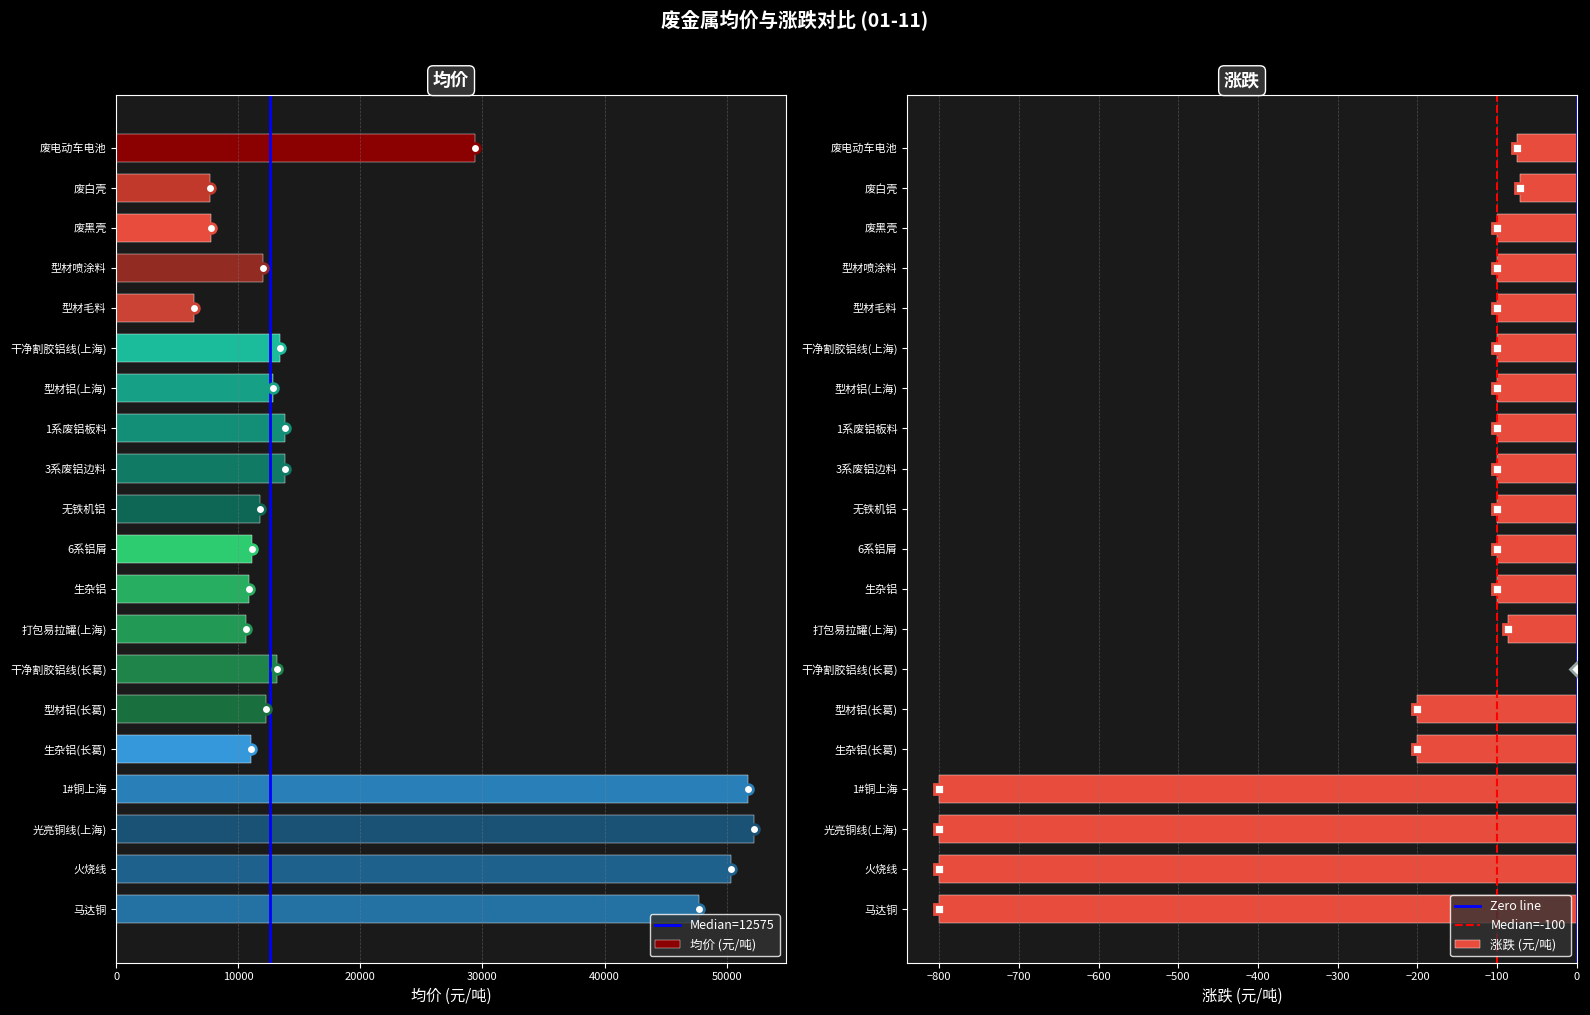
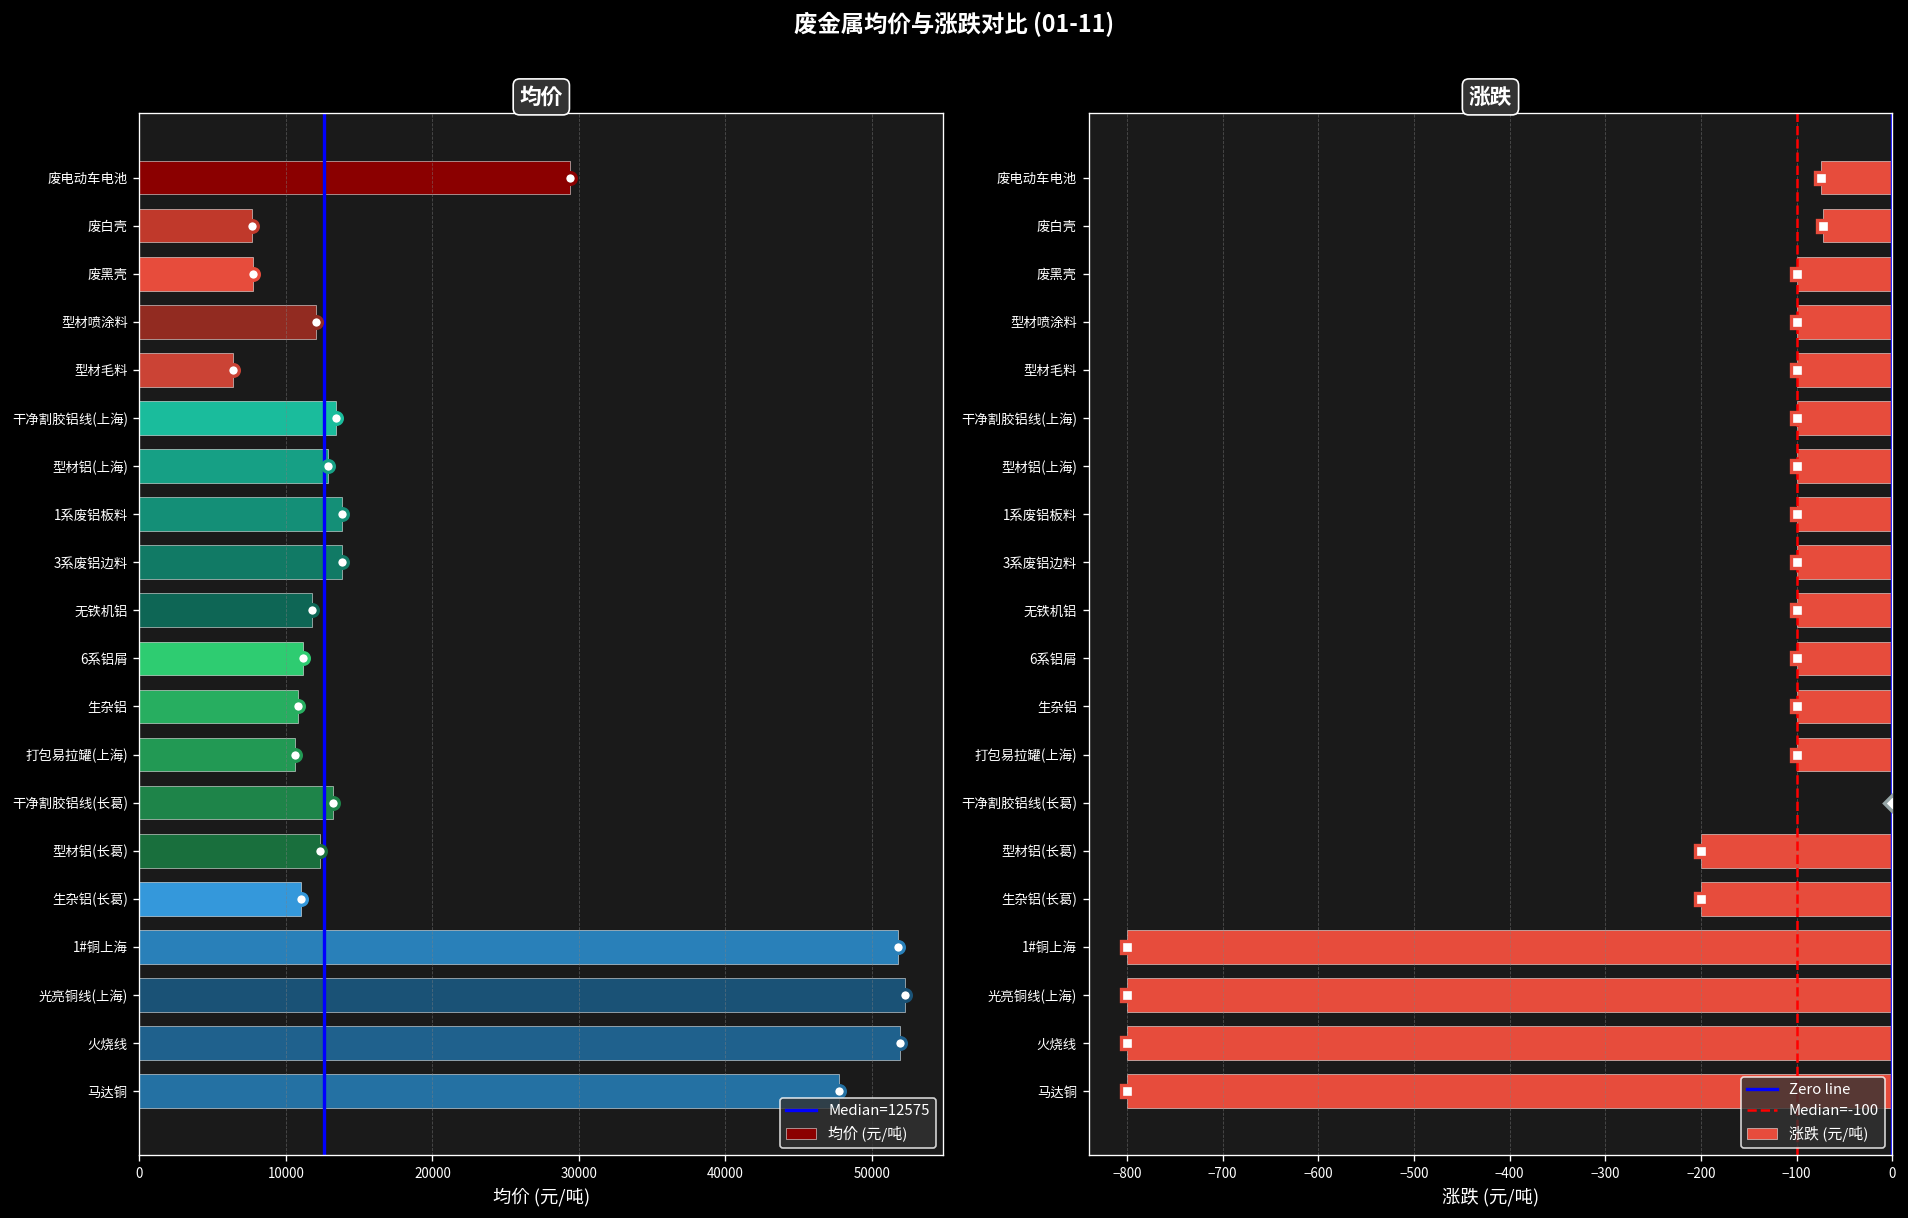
均价, 均价 (元/吨), 火烧线: 50400 -> 51900
涨跌, 涨跌 (元/吨), 打包易拉罐(上海): -90 -> -100
